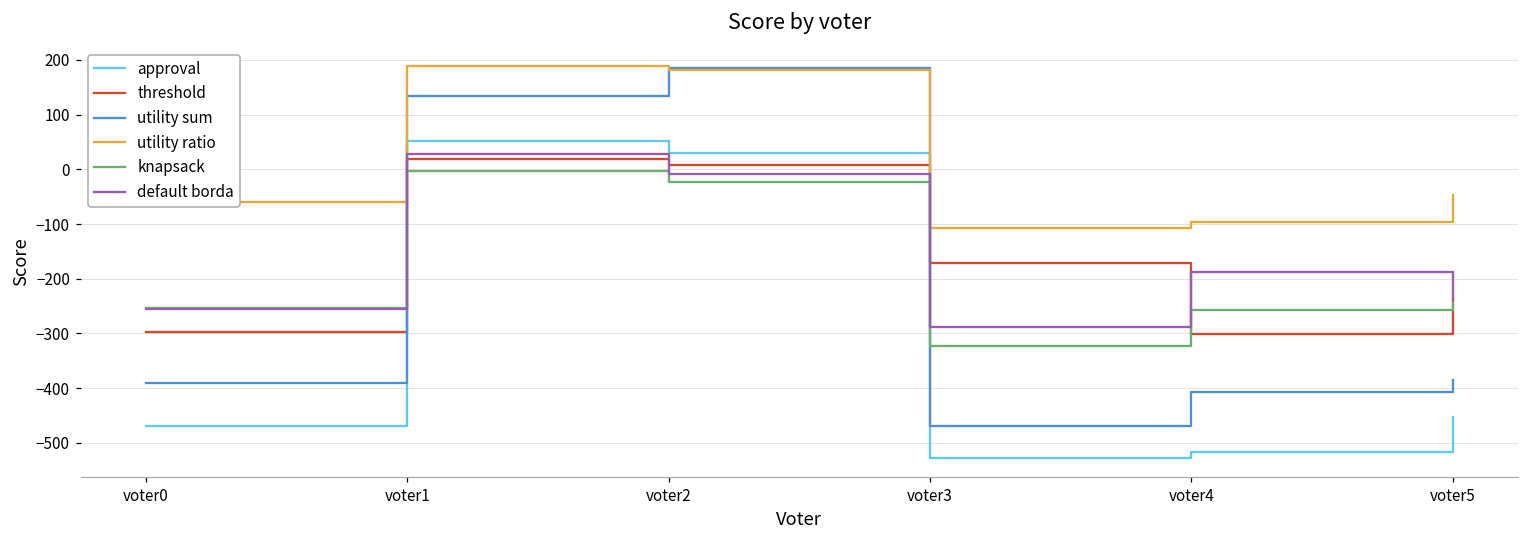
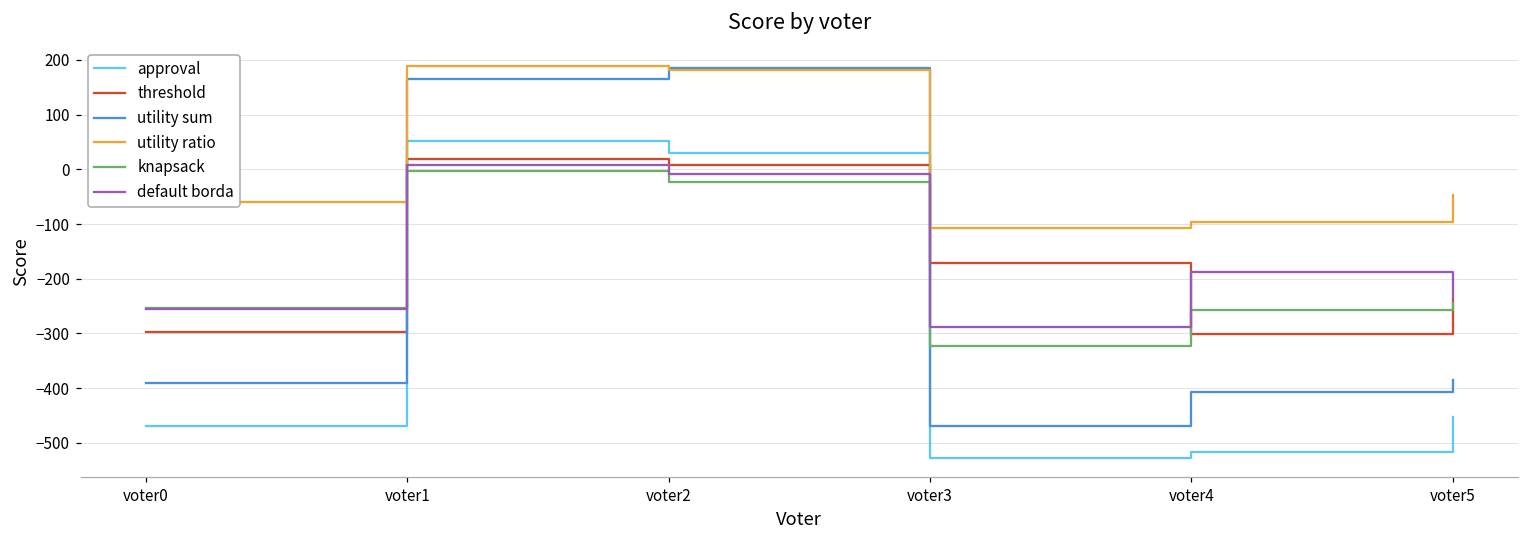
utility sum, voter1: 130 -> 170
default borda, voter1: 30 -> 10
